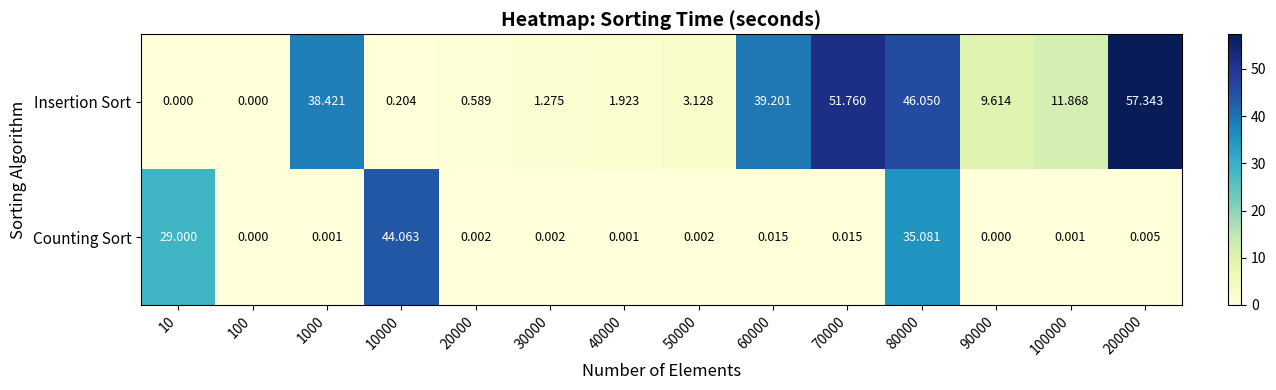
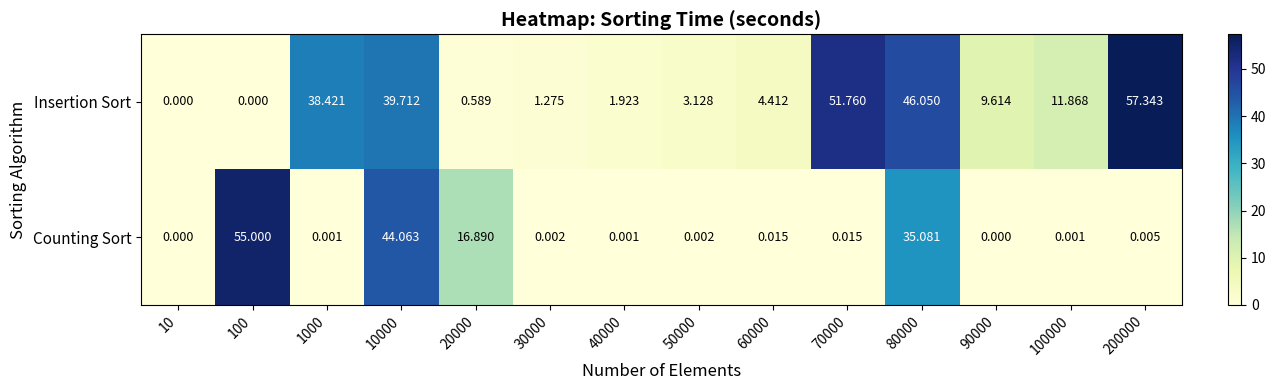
Insertion Sort, 10000: 0.204 -> 39.712
Insertion Sort, 60000: 39.201 -> 4.412
Counting Sort, 10: 29.000 -> 0.000
Counting Sort, 100: 0.000 -> 55.000
Counting Sort, 20000: 0.002 -> 16.890
